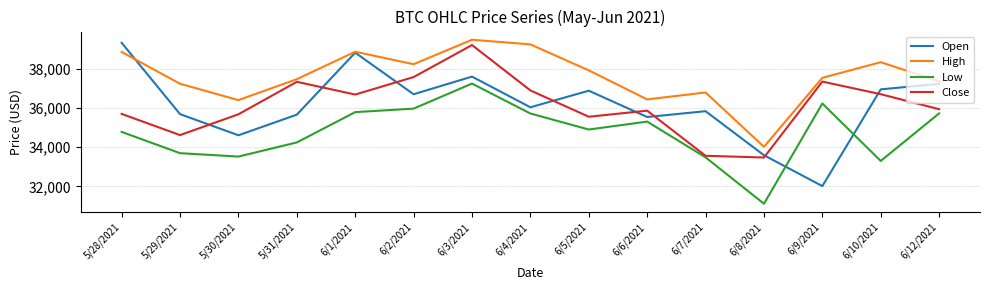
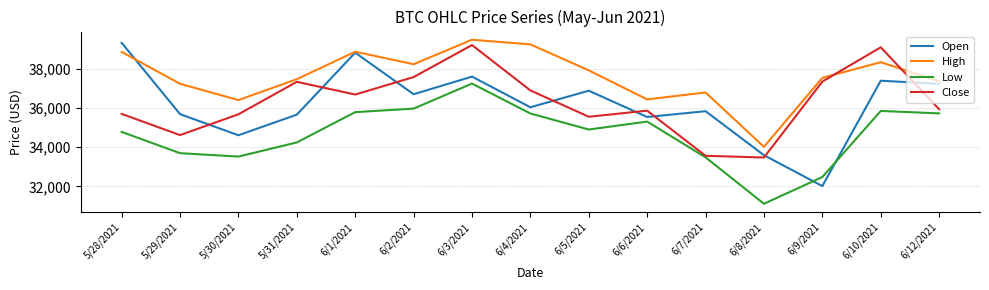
Low, 6/9/2021: 36,200 -> 32,500
Open, 6/10/2021: 36,900 -> 37,400
Low, 6/10/2021: 33,300 -> 35,800
Close, 6/10/2021: 36,700 -> 39,100
